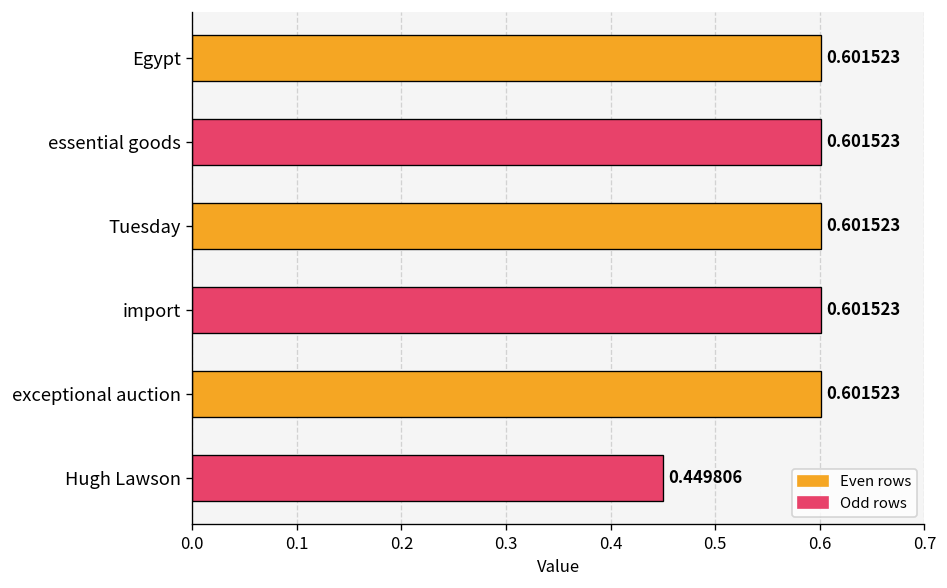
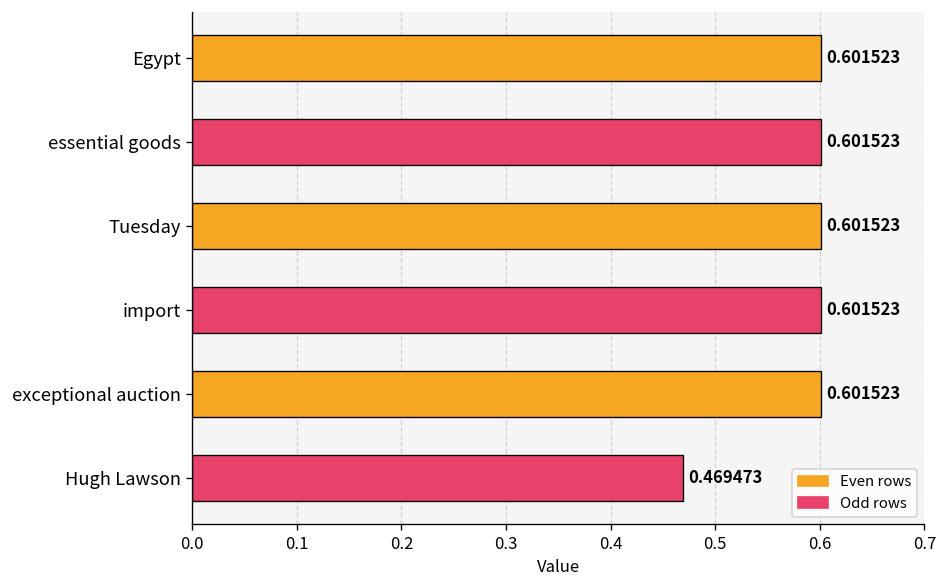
Hugh Lawson: 0.449806 -> 0.469473
